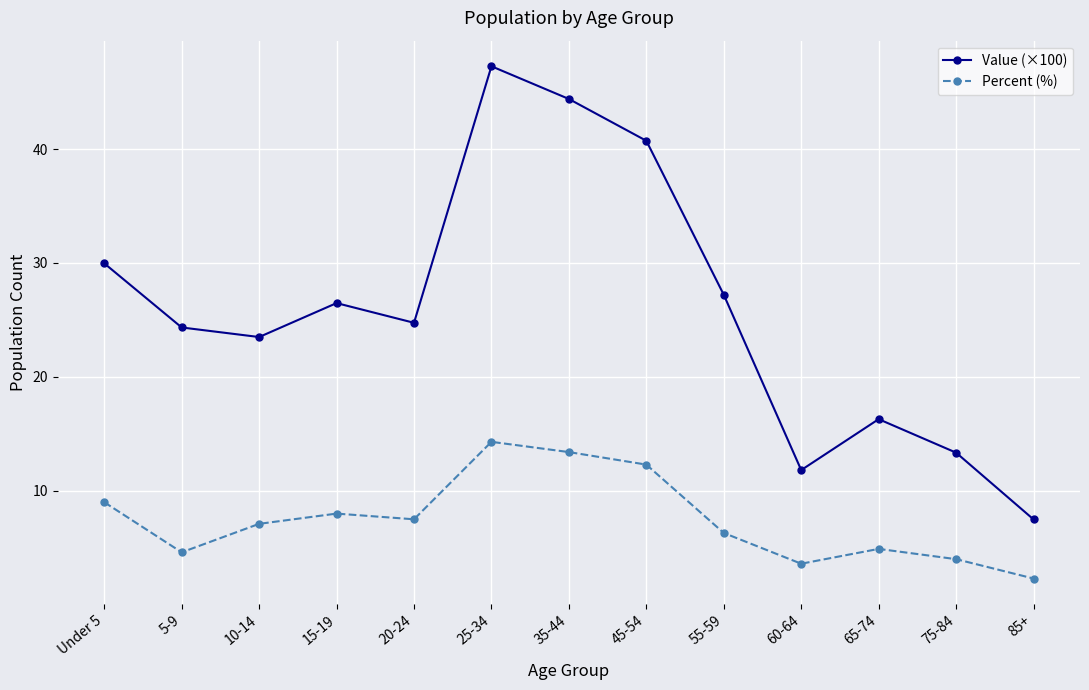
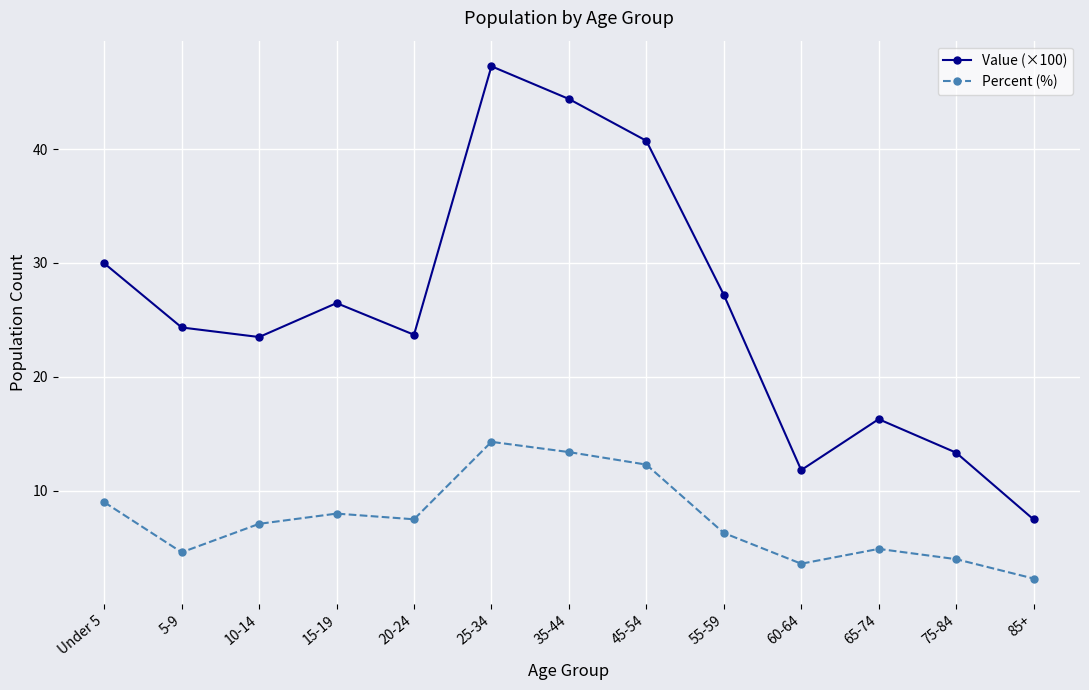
Value (×100), 20-24: 24.8 -> 23.7
